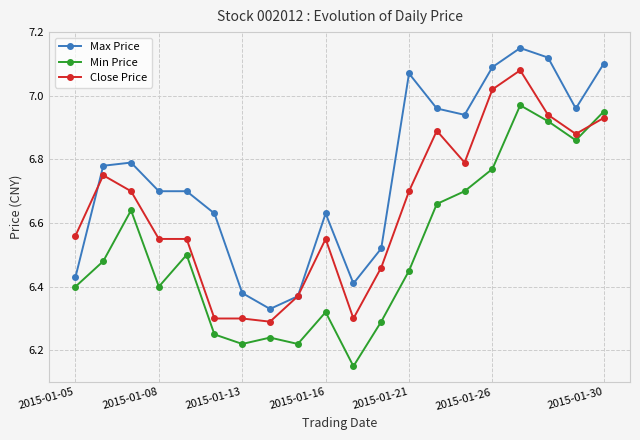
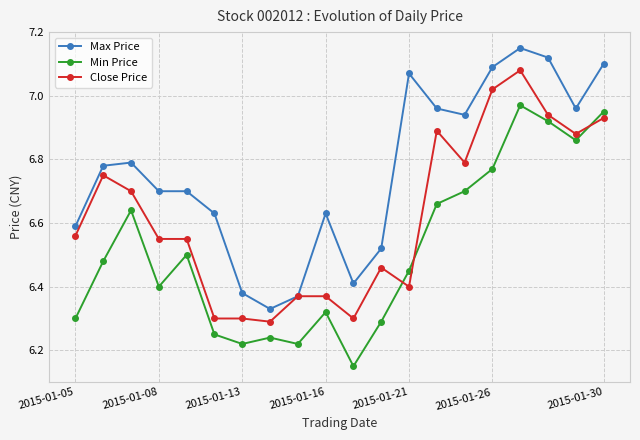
Max Price, 2015-01-05: 6.43 -> 6.59
Min Price, 2015-01-05: 6.4 -> 6.3
Close Price, 2015-01-16: 6.55 -> 6.37
Close Price, 2015-01-21: 6.7 -> 6.4
